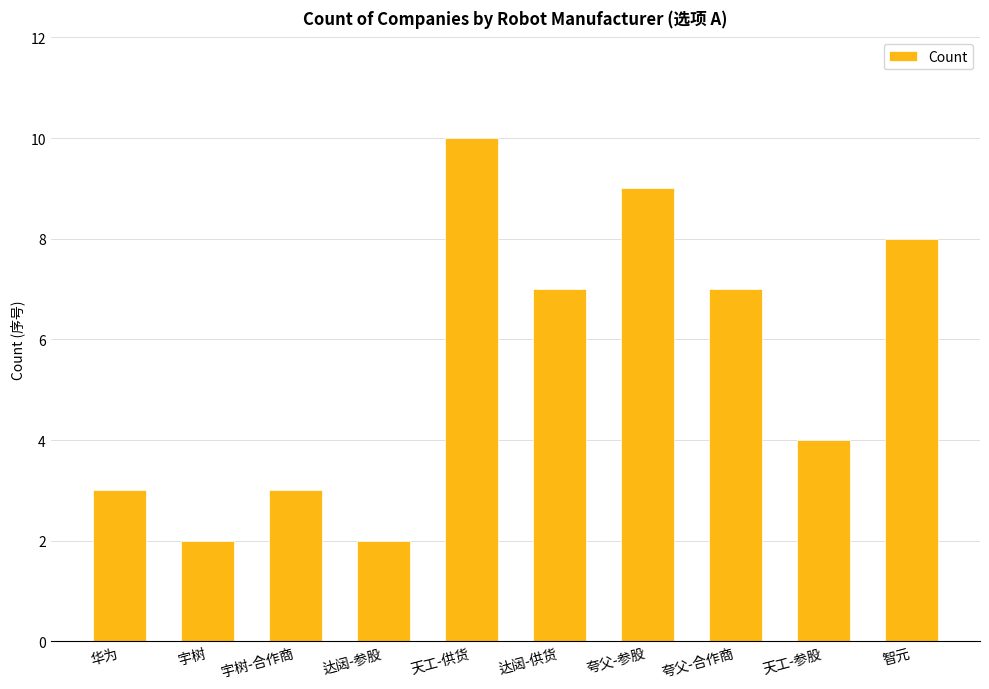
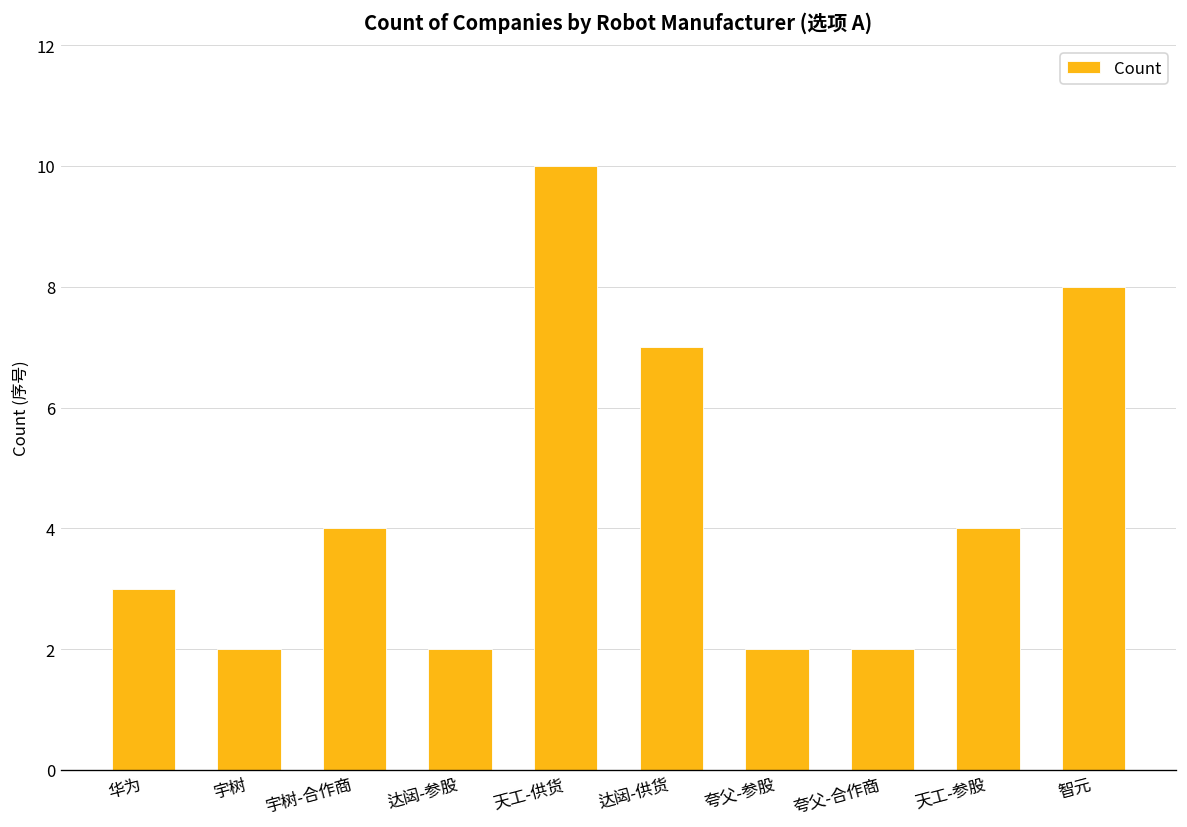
宇树-合作商: 3 -> 4
夸父-参股: 9 -> 2
夸父-合作商: 7 -> 2
